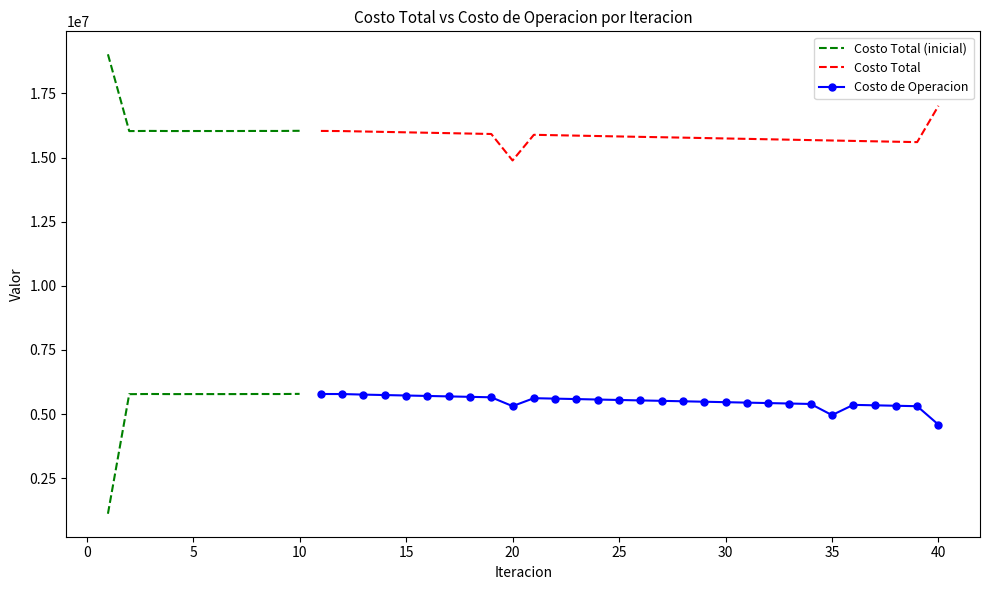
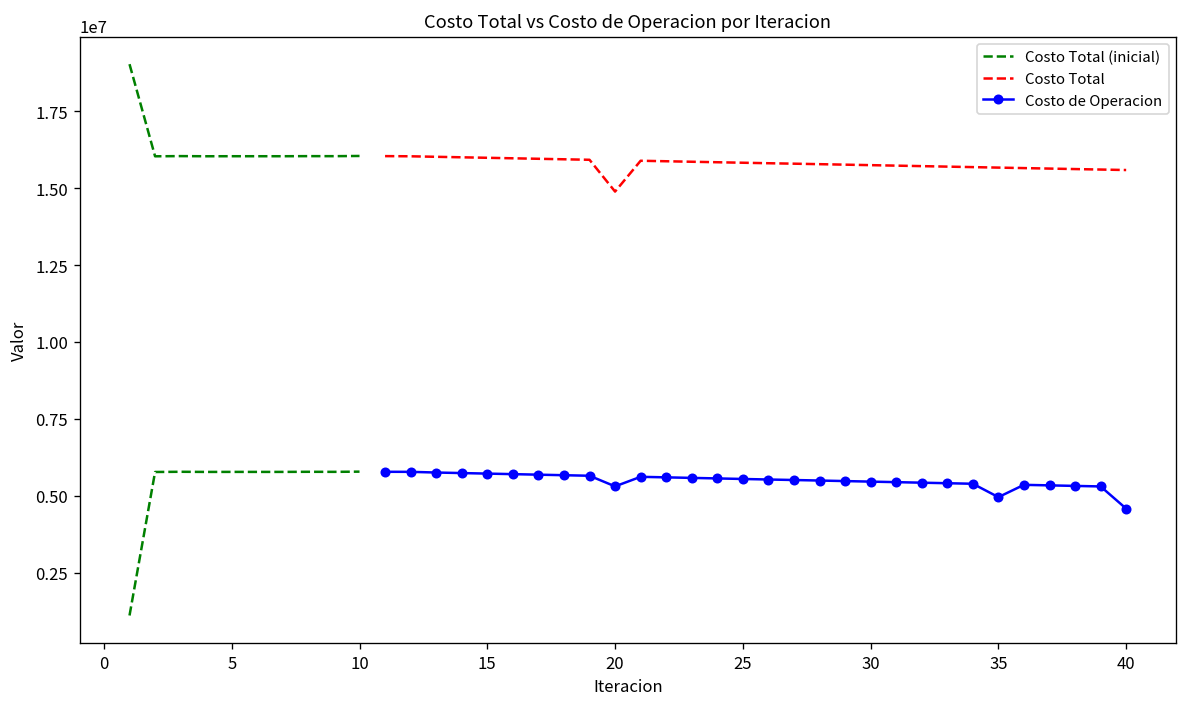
Costo Total, 40: 17000000 -> 15600000
